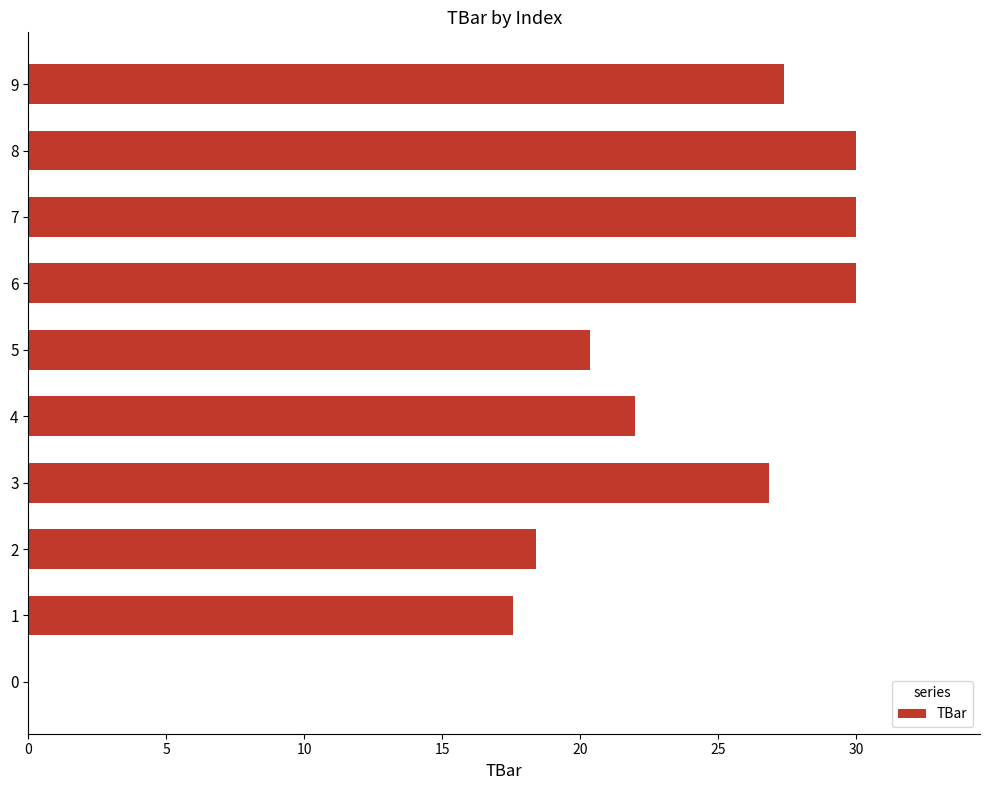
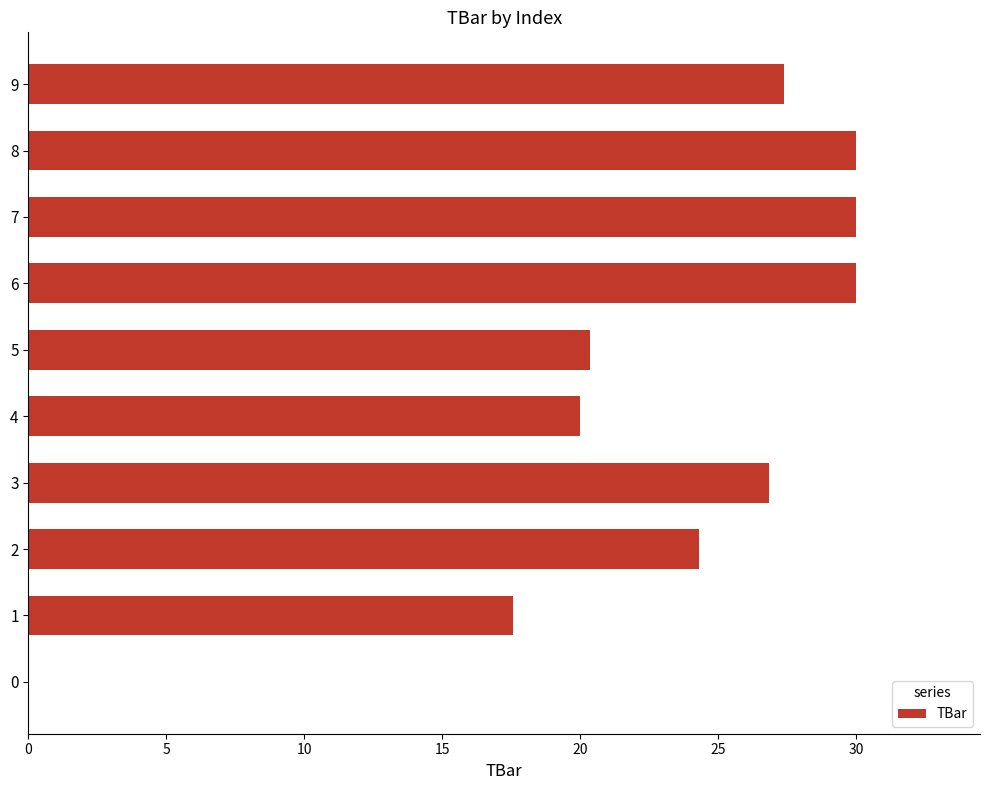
4: 22 -> 20
2: 18.4 -> 24.3
